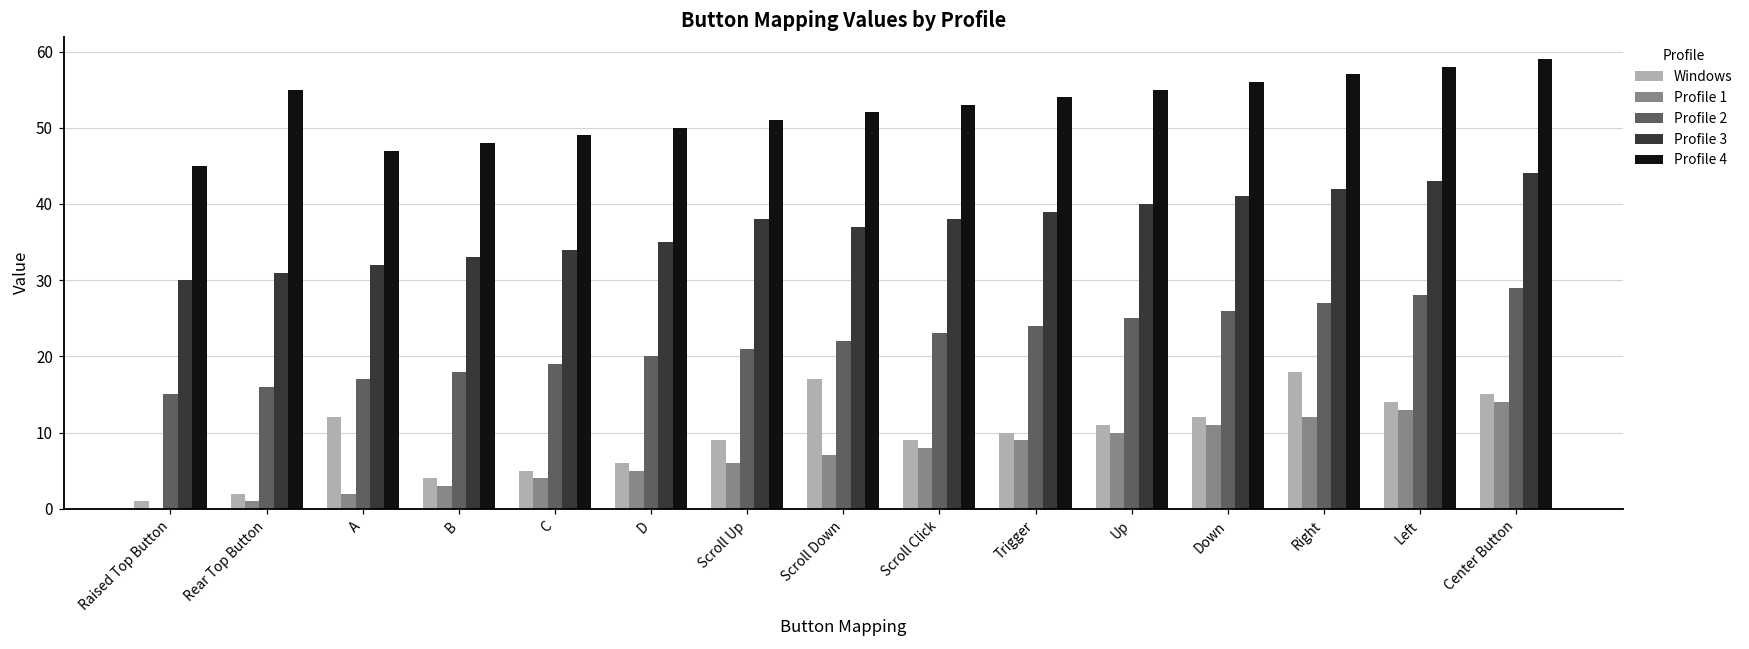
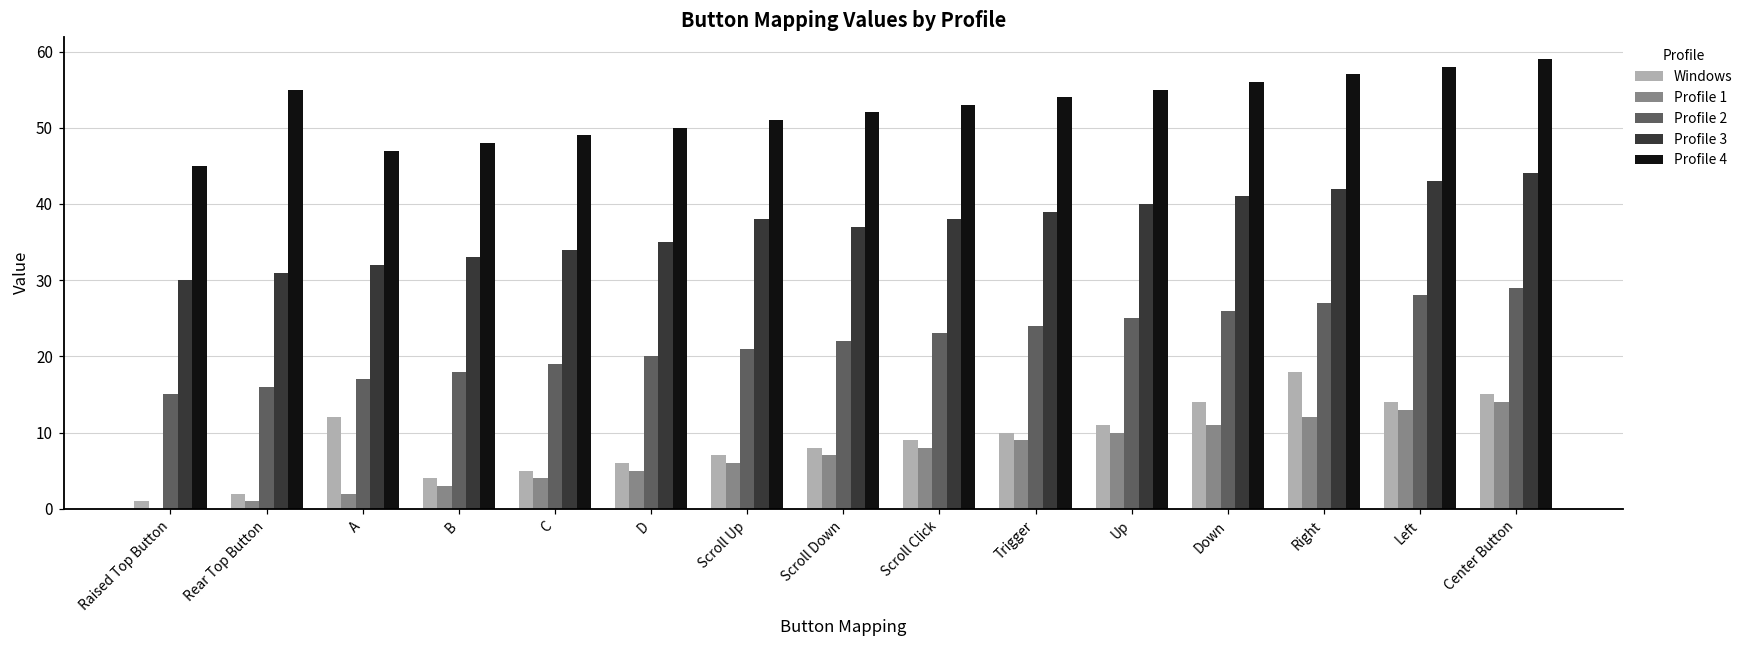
Windows, Scroll Up: 9 -> 7
Windows, Scroll Down: 17 -> 8
Windows, Down: 12 -> 14
